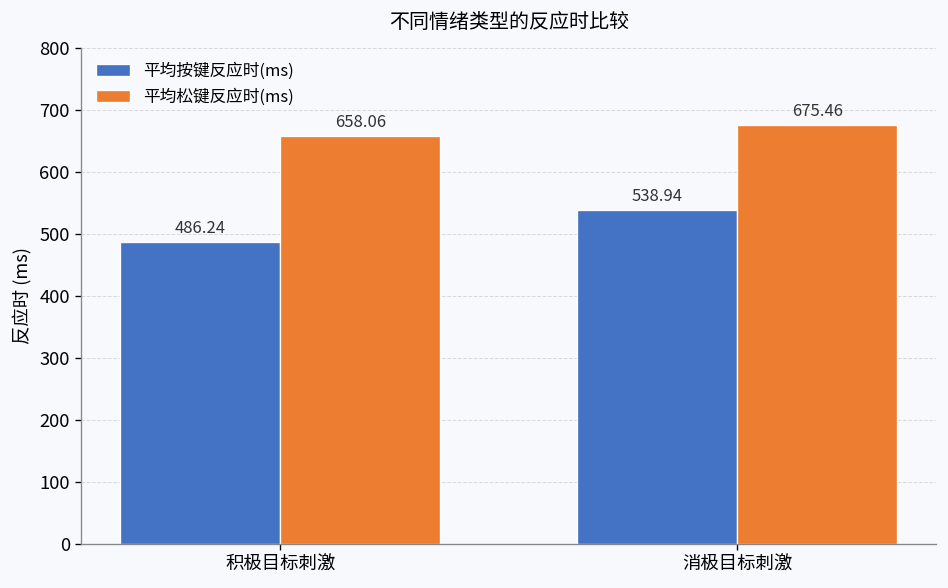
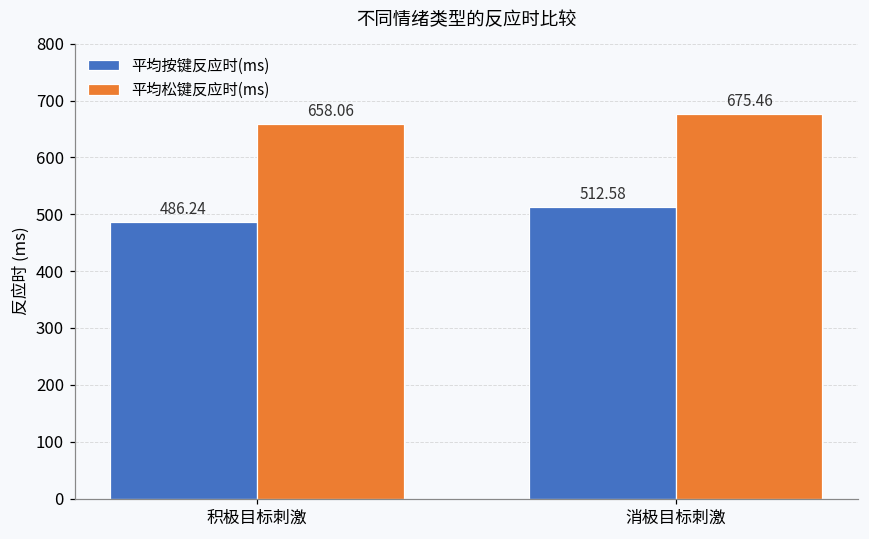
平均按键反应时(ms), 消极目标刺激: 538.94 -> 512.58
